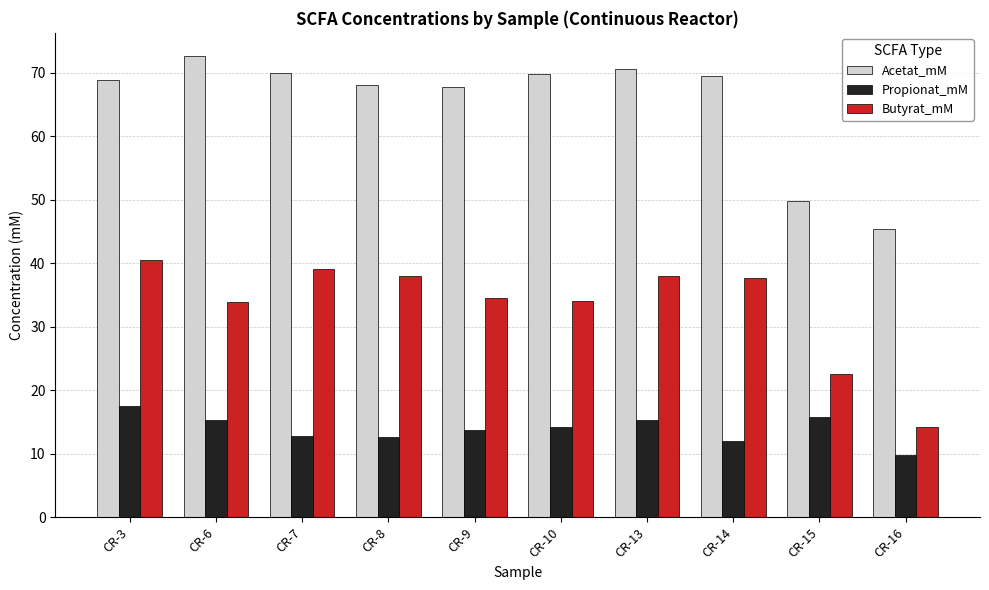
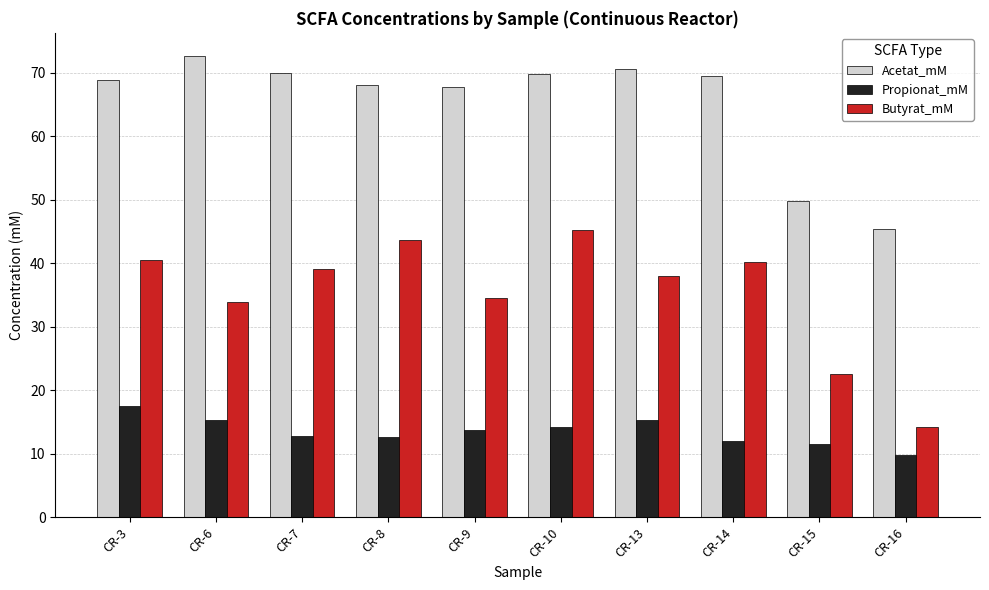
Butyrat_mM, CR-8: 38 -> 44
Butyrat_mM, CR-10: 34 -> 45
Butyrat_mM, CR-14: 38 -> 40
Propionat_mM, CR-15: 16 -> 12
